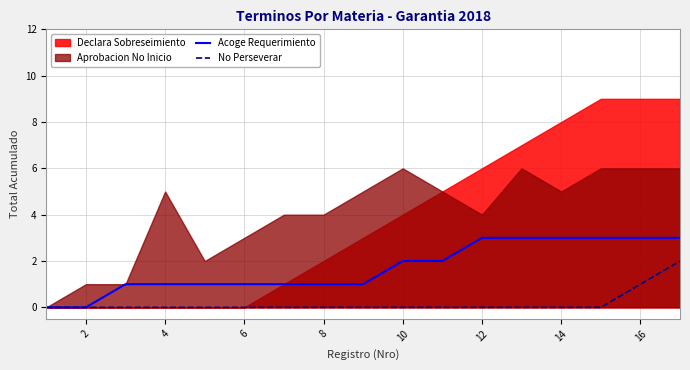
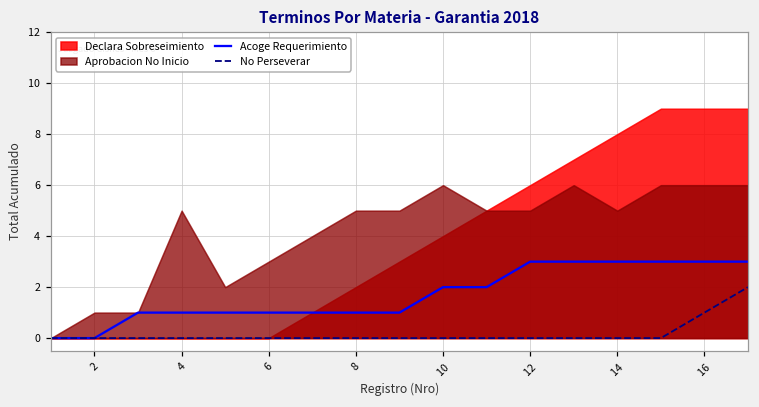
Aprobacion No Inicio, 8: 4 -> 5
Aprobacion No Inicio, 12: 4 -> 5
